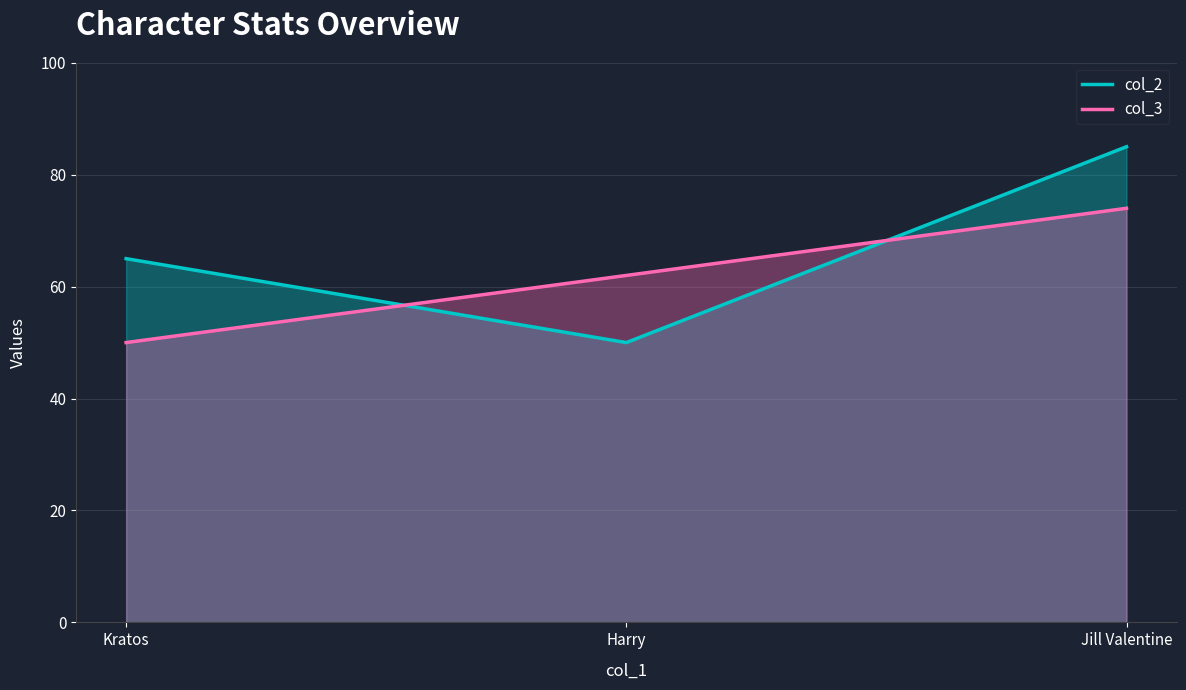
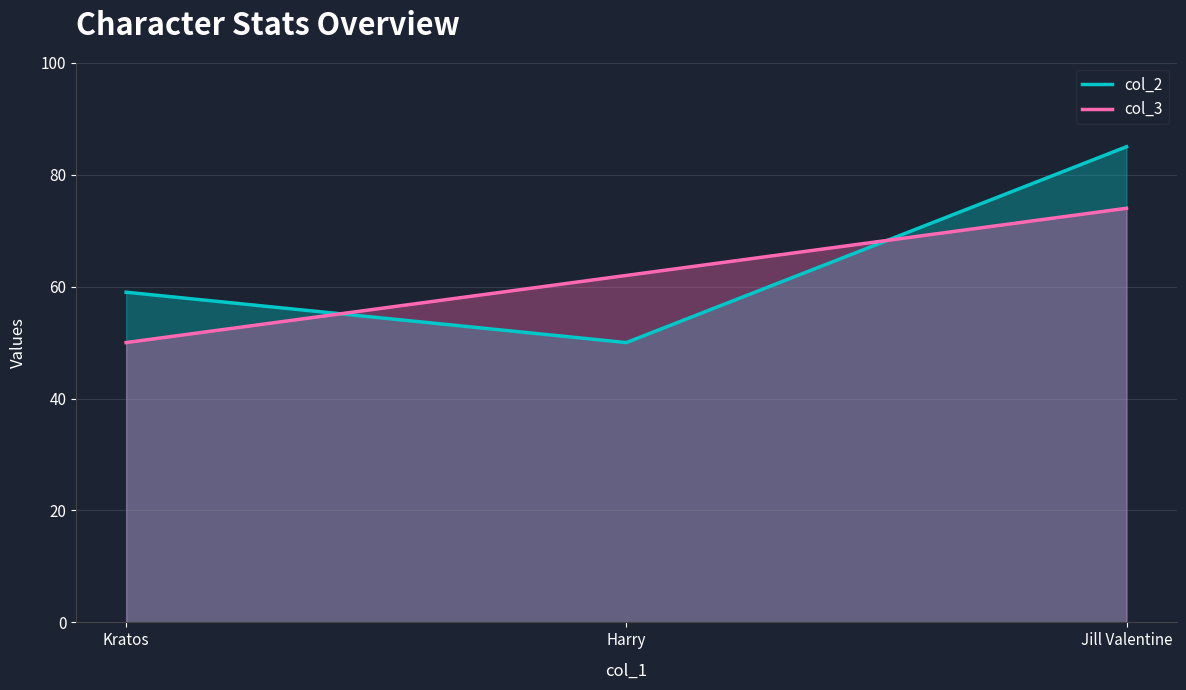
col_2, Kratos: 65 -> 59
